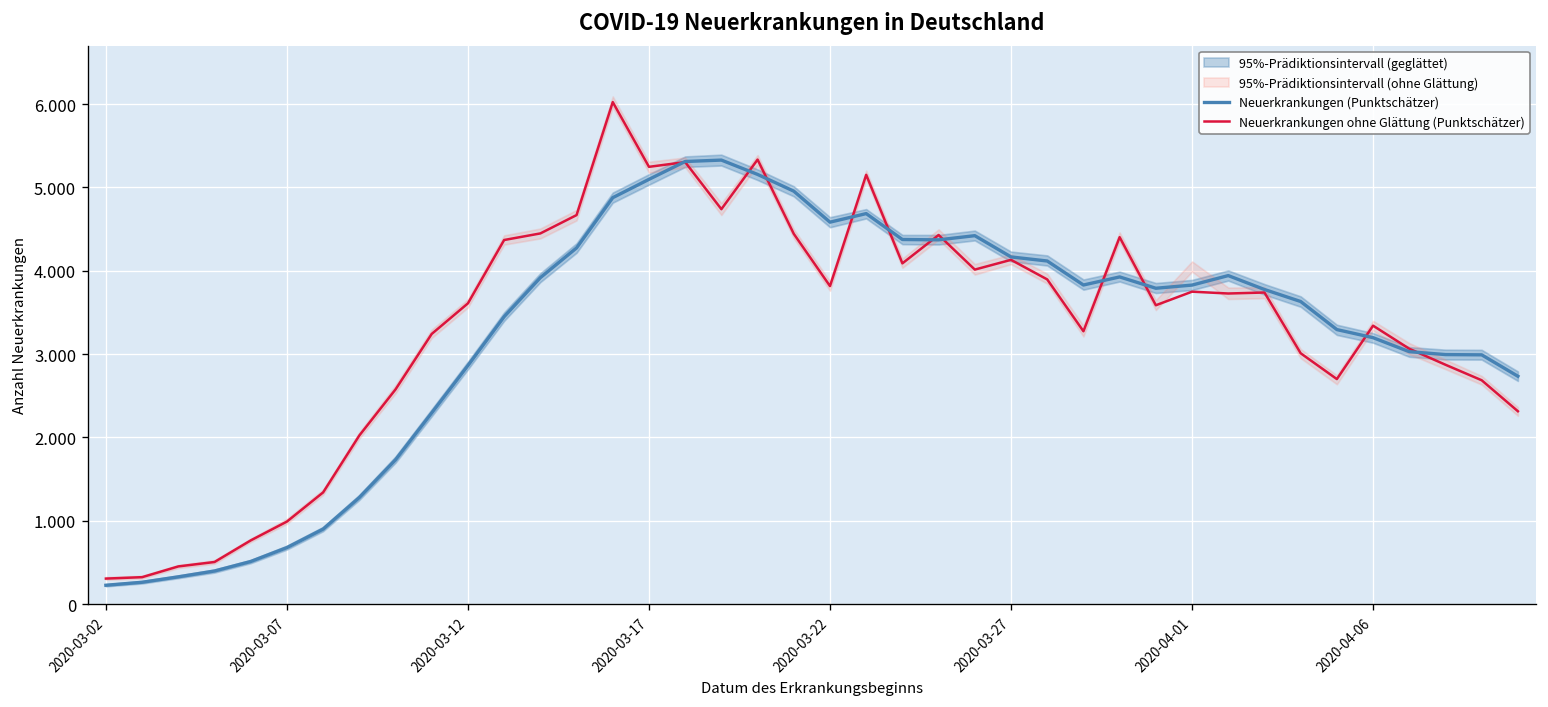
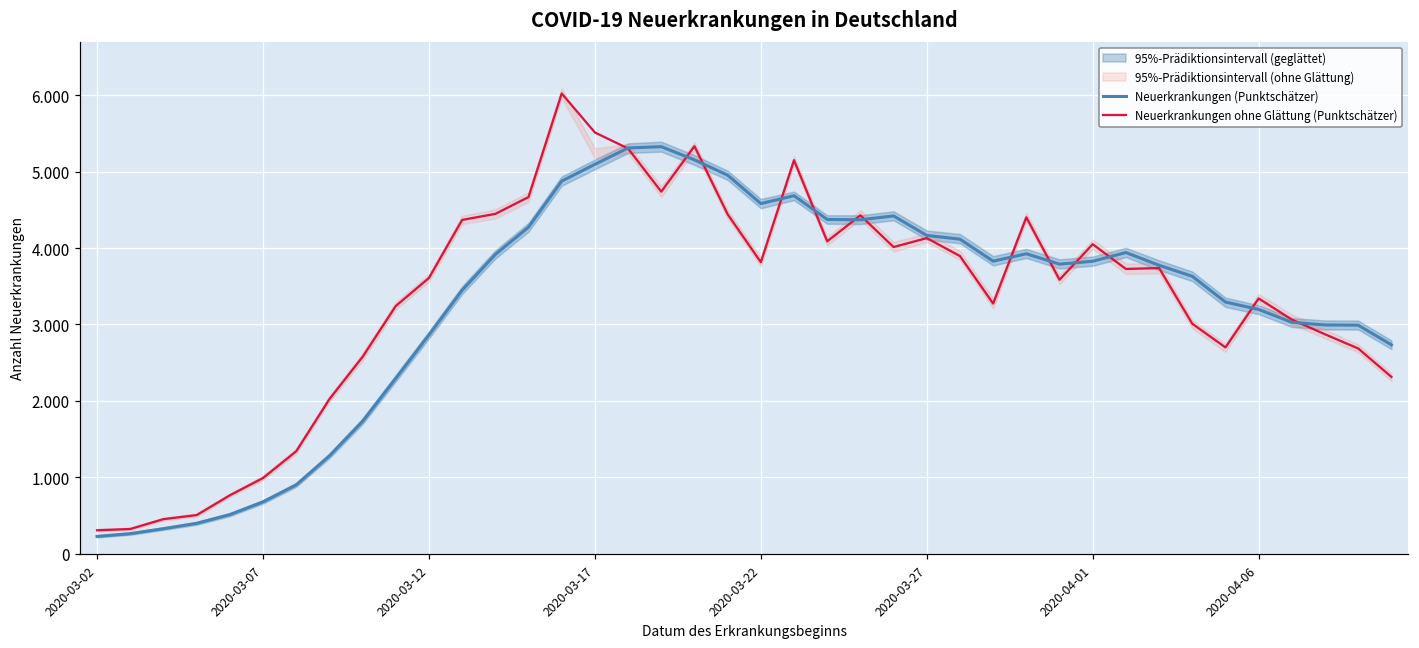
Neuerkrankungen ohne Glättung (Punktschätzer), 2020-03-17: 5.2 -> 5.5
Neuerkrankungen ohne Glättung (Punktschätzer), 2020-04-01: 3.7 -> 4.1
